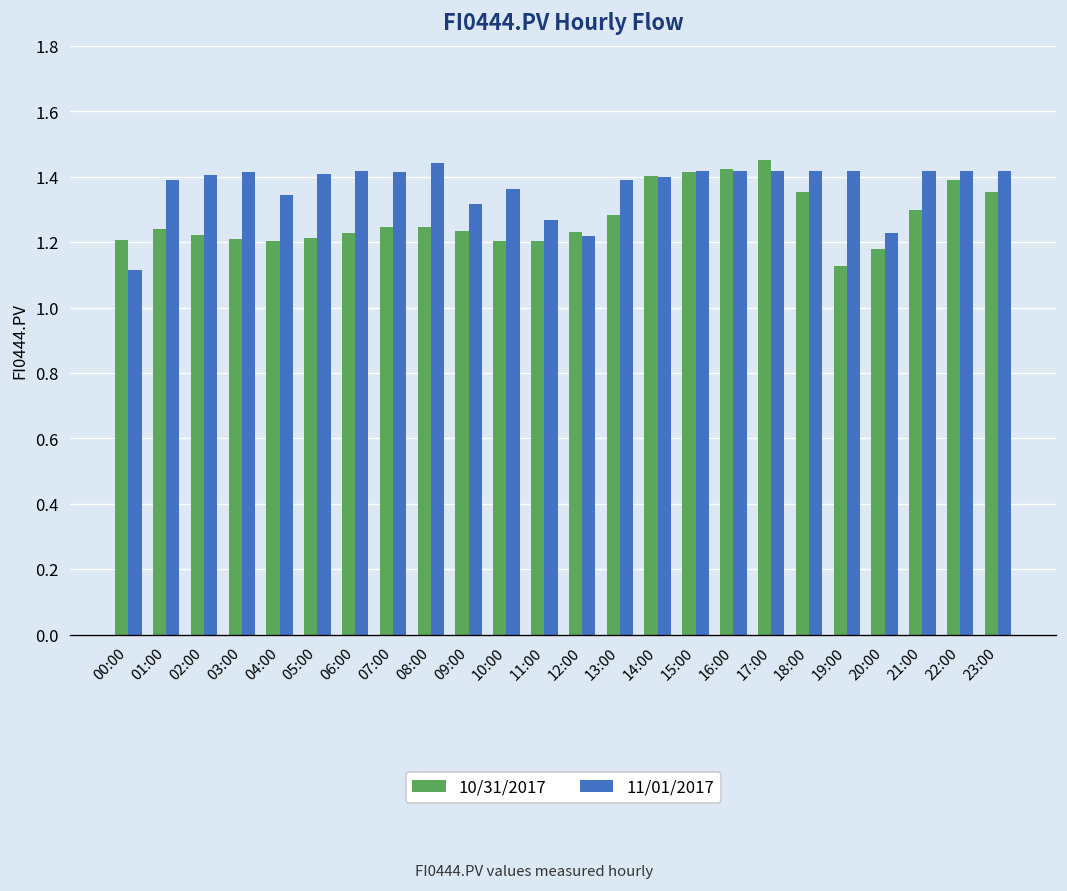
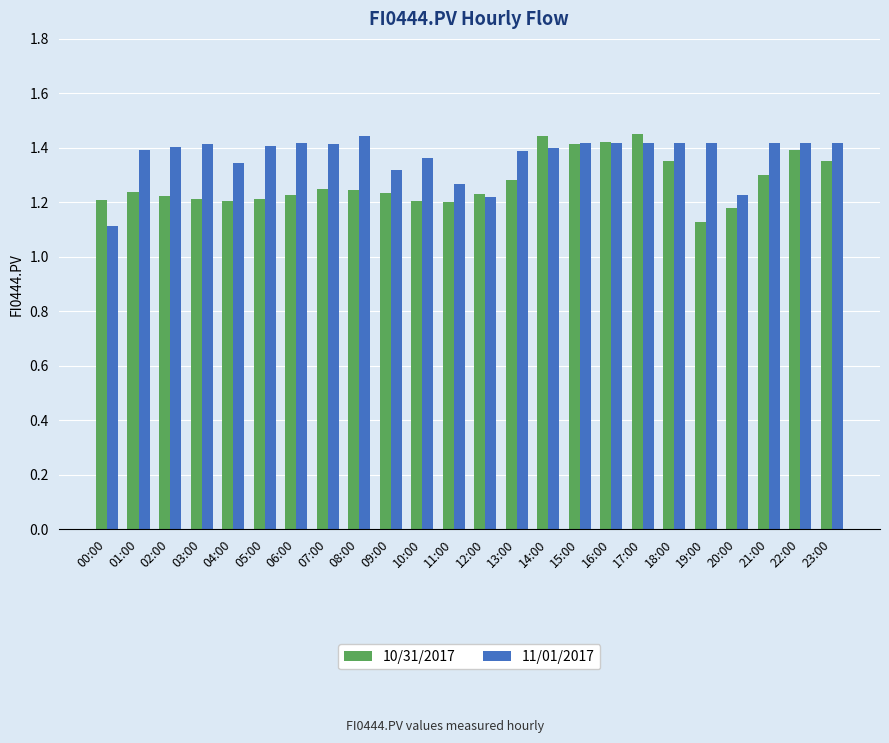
10/31/2017, 14:00: 1.40 -> 1.44
